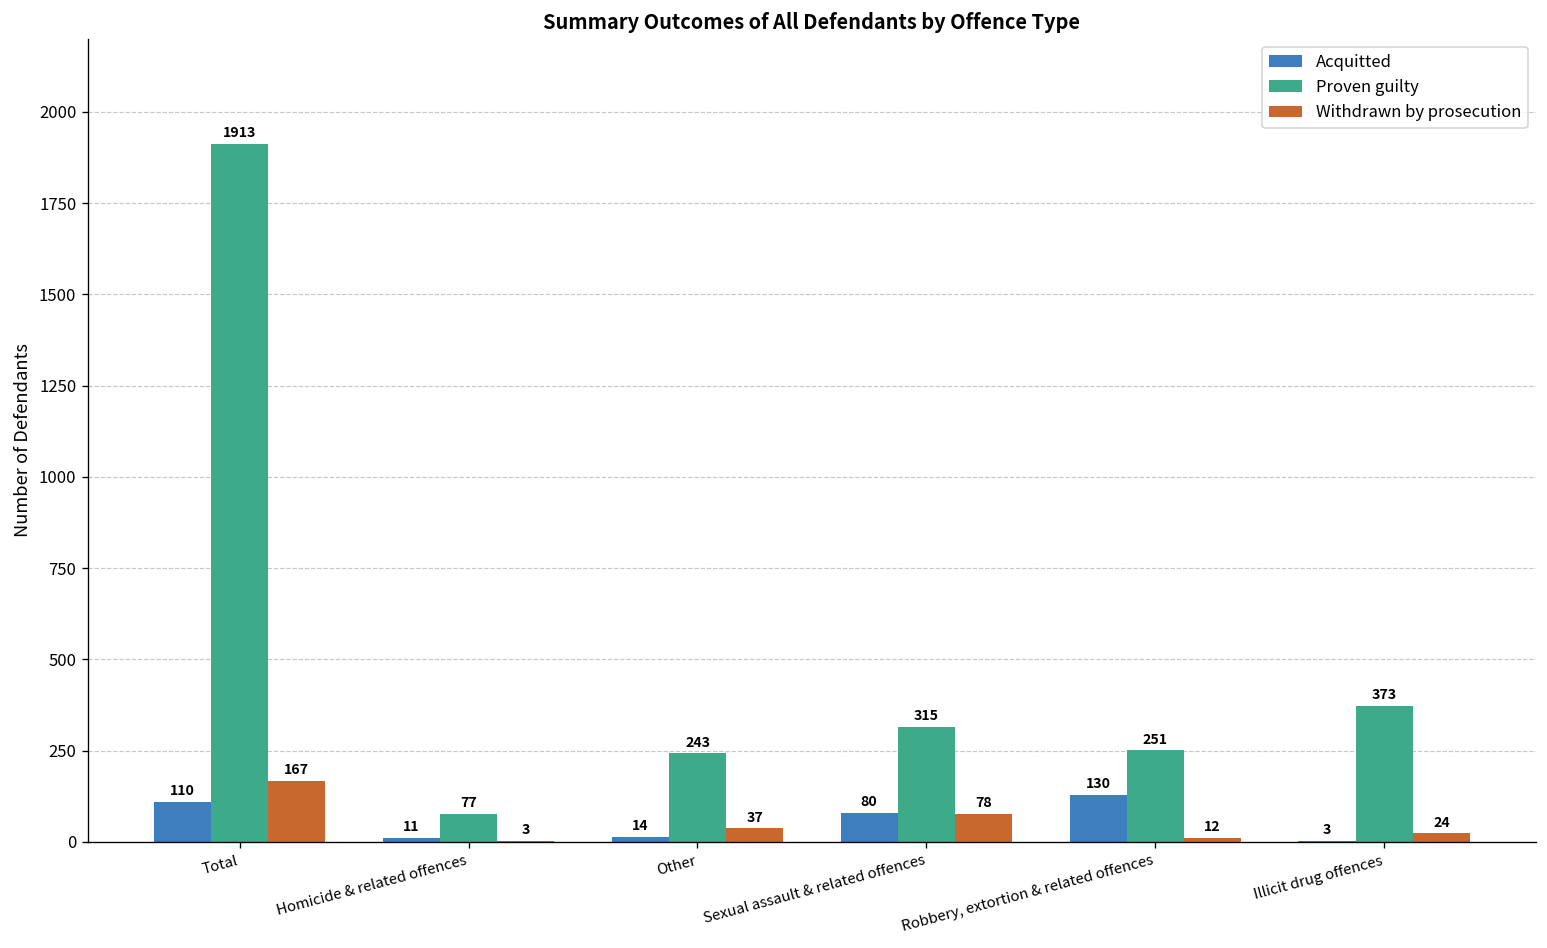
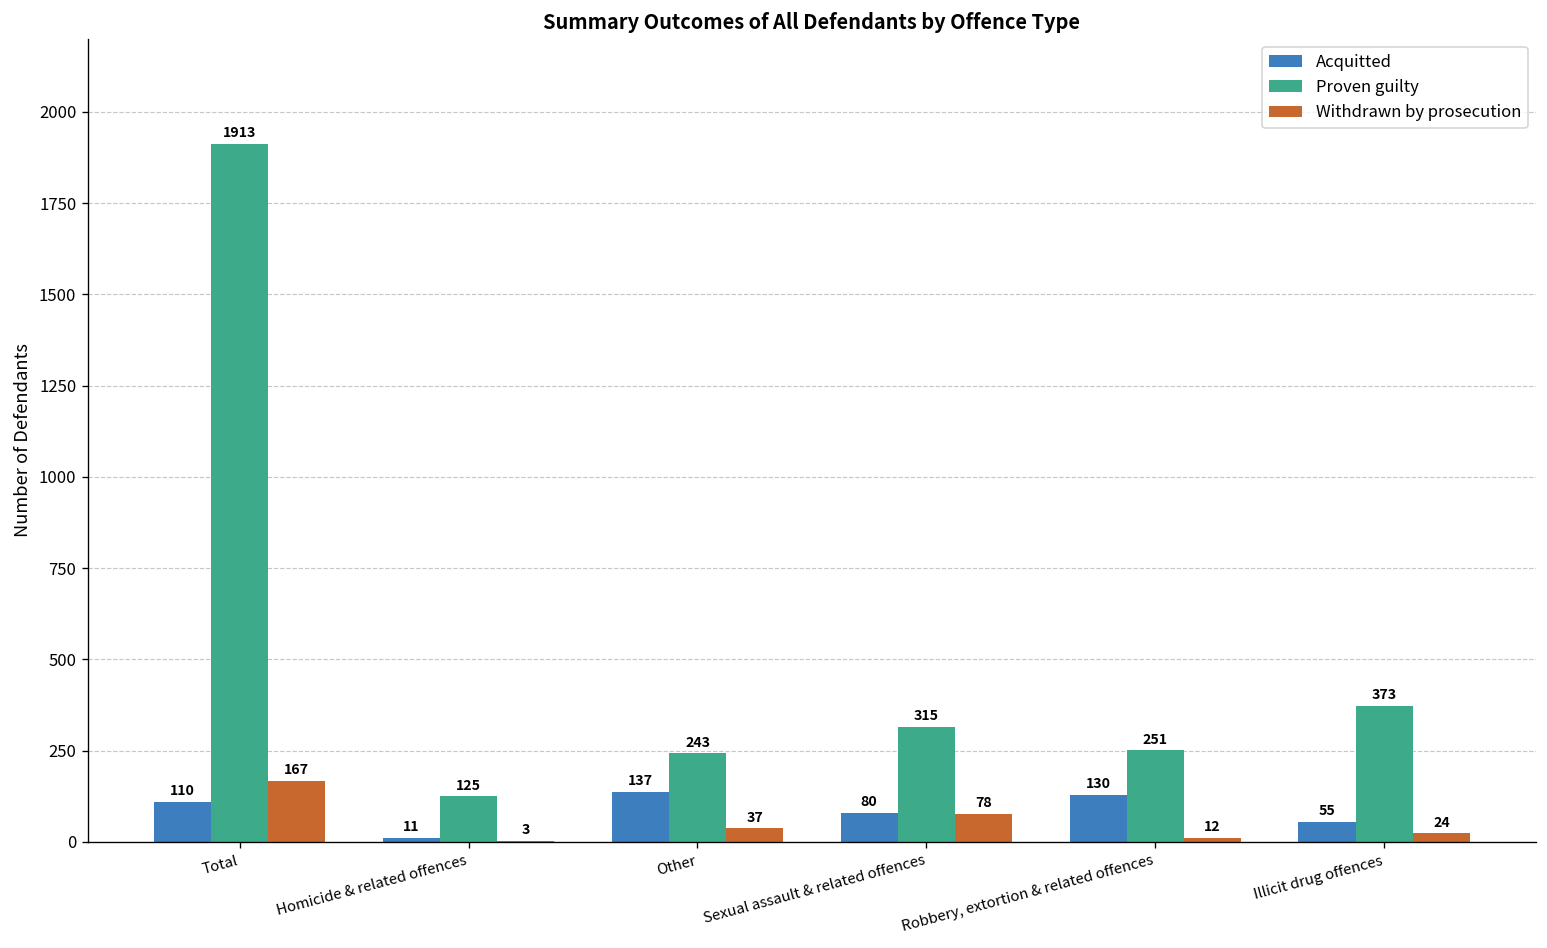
Proven guilty, Homicide & related offences: 77 -> 125
Acquitted, Other: 14 -> 137
Acquitted, Illicit drug offences: 3 -> 55
